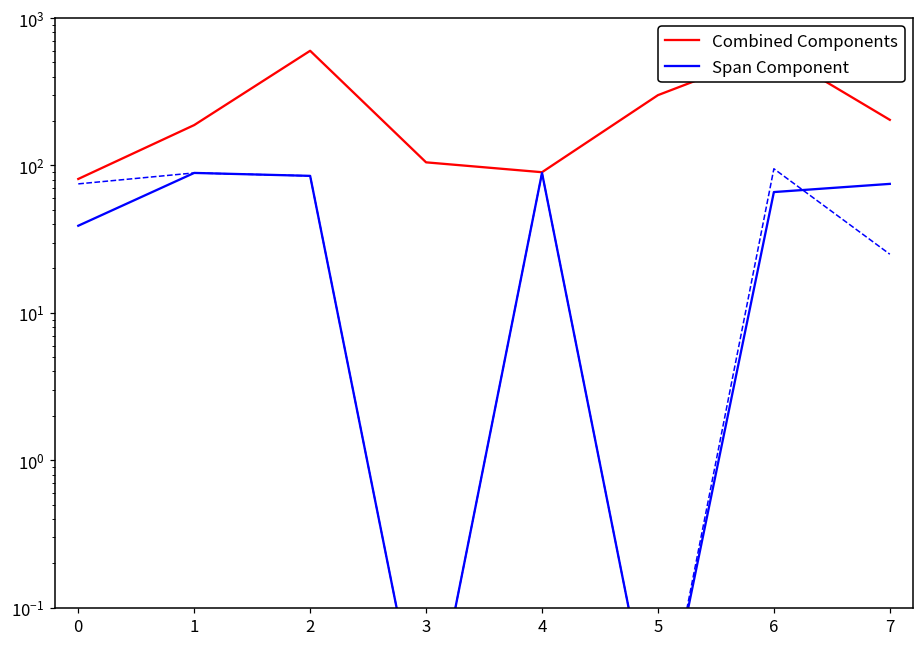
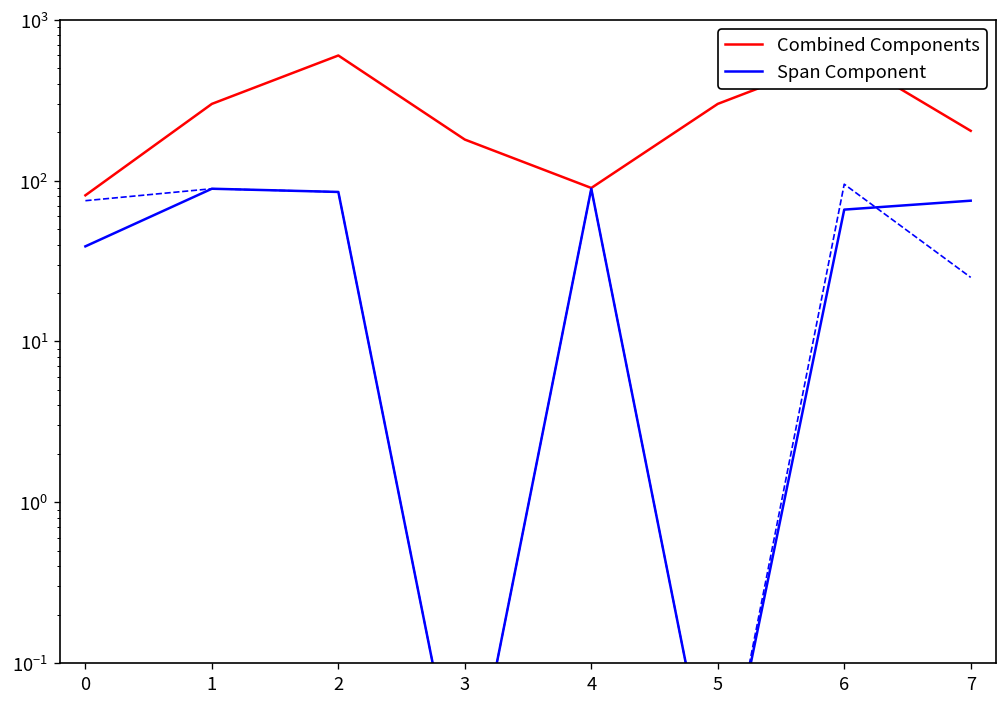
Combined Components, 1: 190 -> 300
Combined Components, 3: 110 -> 180
